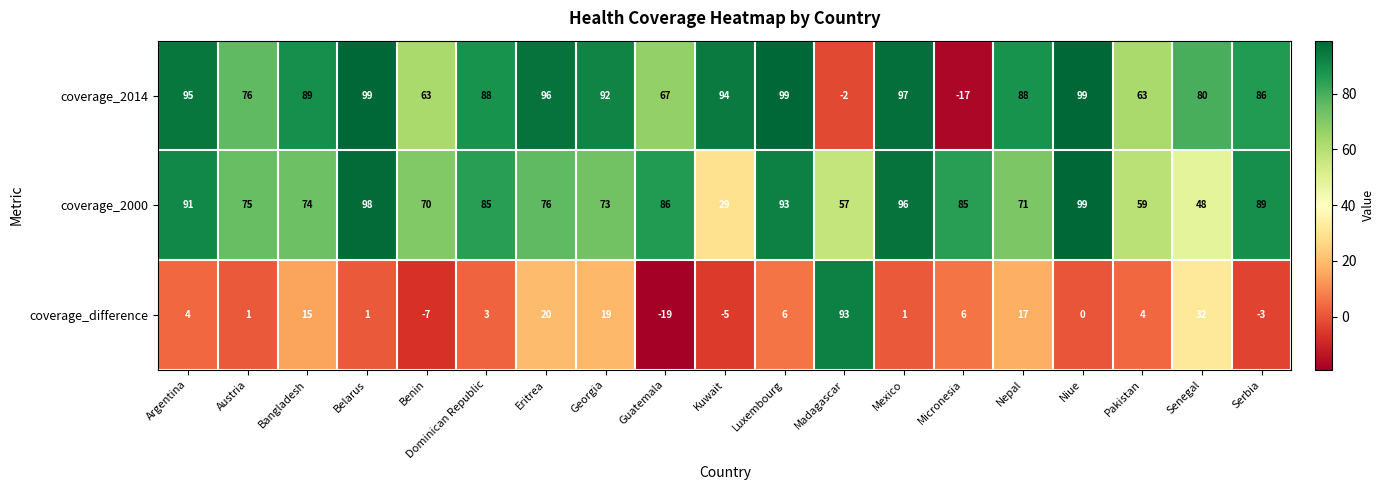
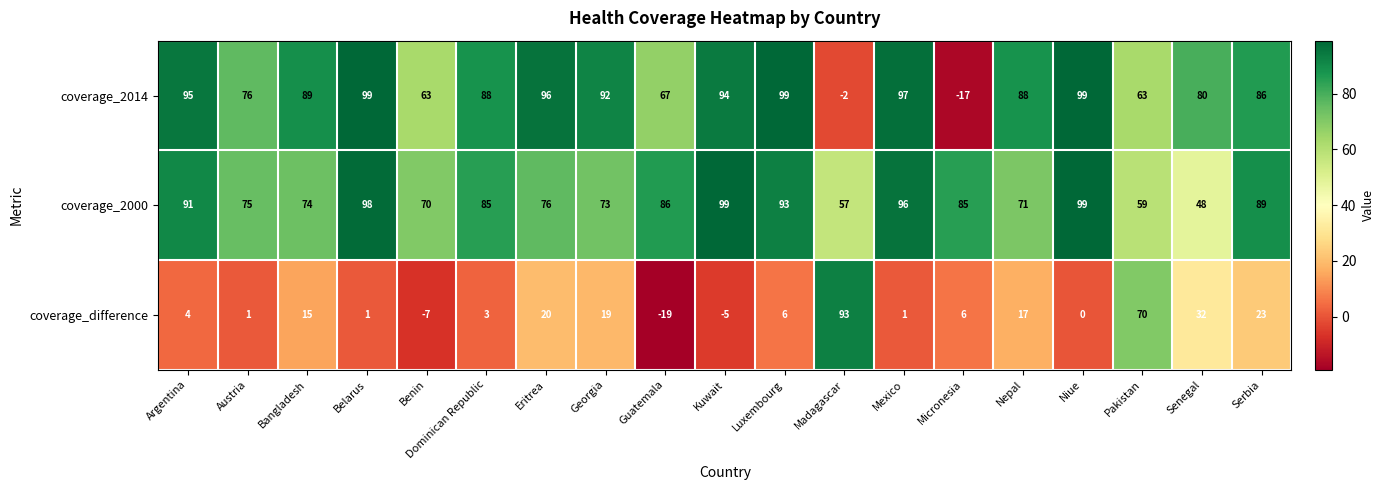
coverage_2000, Kuwait: 29 -> 99
coverage_difference, Pakistan: 4 -> 70
coverage_difference, Serbia: -3 -> 23
